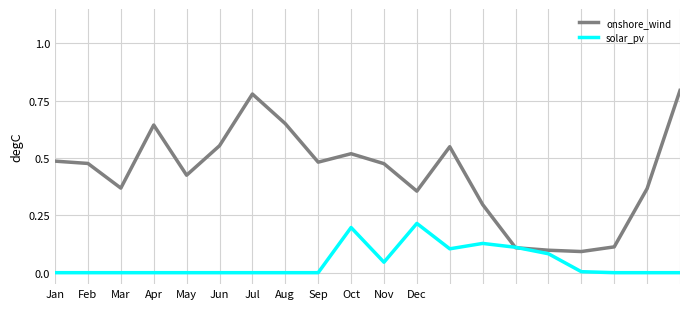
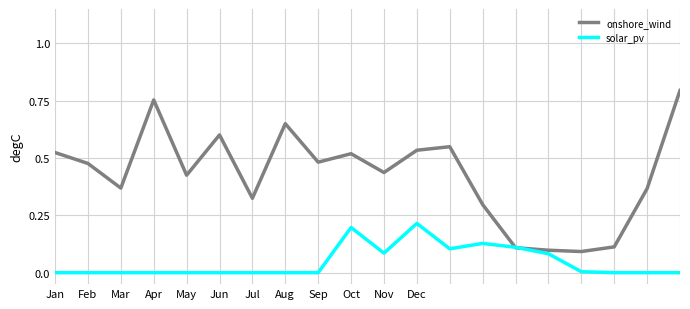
onshore_wind, Jan: 0.49 -> 0.52
onshore_wind, Apr: 0.64 -> 0.75
onshore_wind, Jun: 0.55 -> 0.60
onshore_wind, Jul: 0.78 -> 0.32
onshore_wind, Nov: 0.48 -> 0.44
solar_pv, Nov: 0.05 -> 0.09
onshore_wind, Dec: 0.36 -> 0.53
